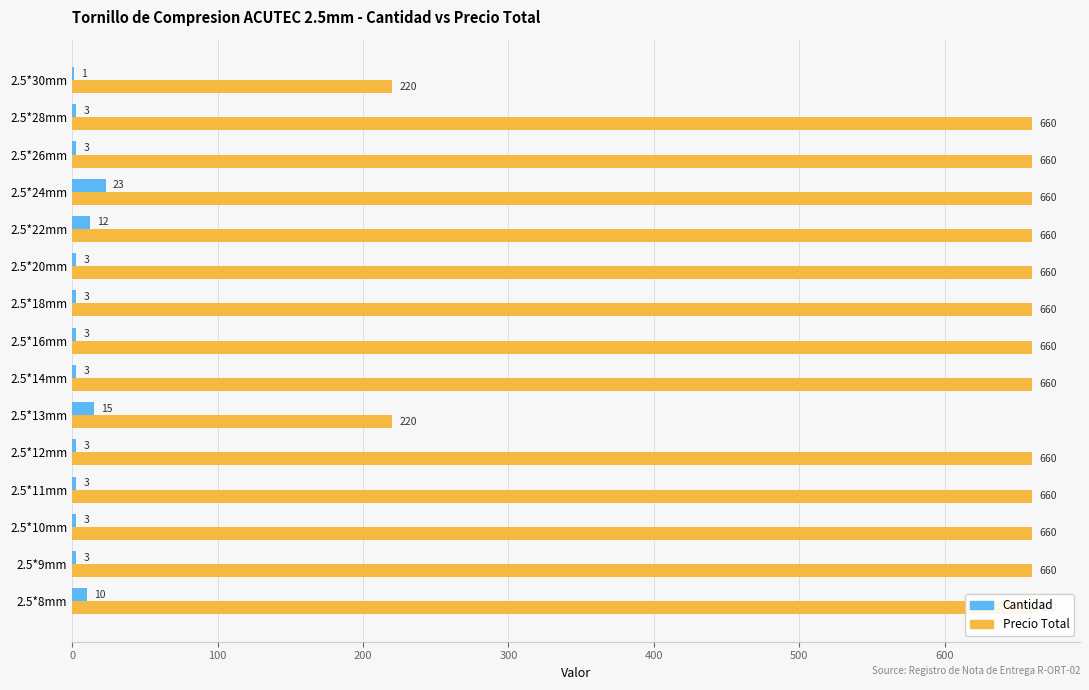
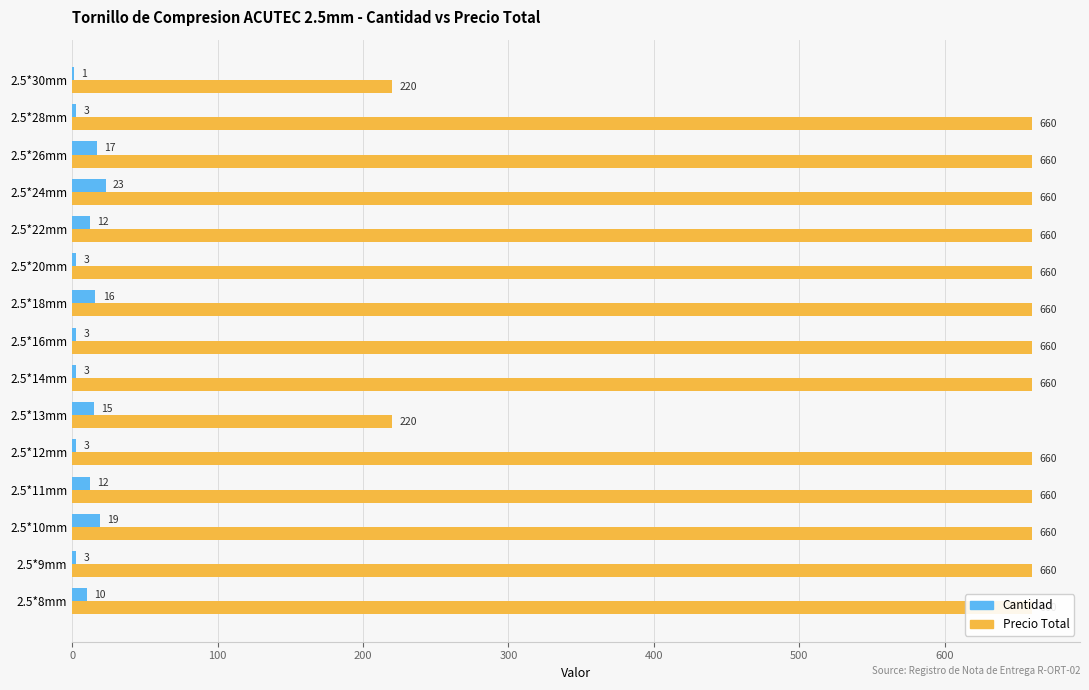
Cantidad, 2.5*26mm: 3 -> 17
Cantidad, 2.5*18mm: 3 -> 16
Cantidad, 2.5*11mm: 3 -> 12
Cantidad, 2.5*10mm: 3 -> 19
